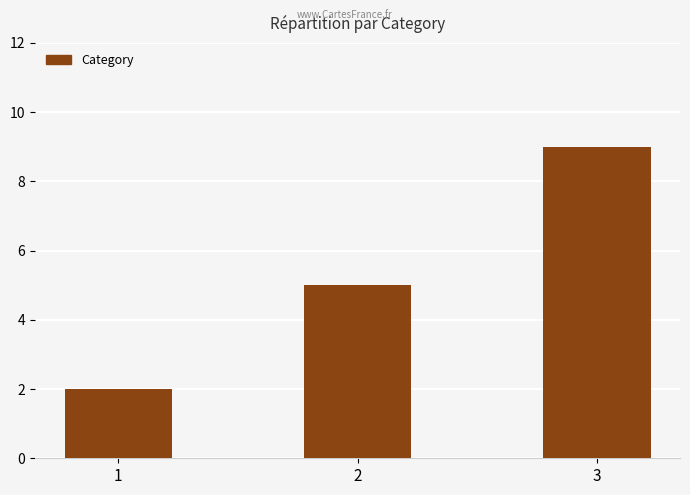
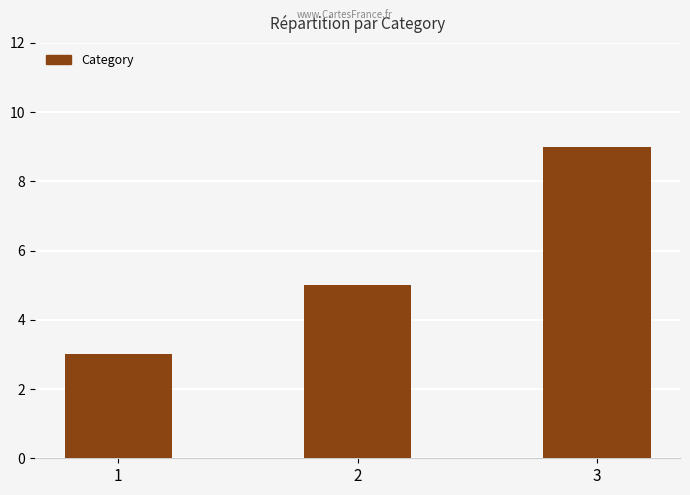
1: 2 -> 3
